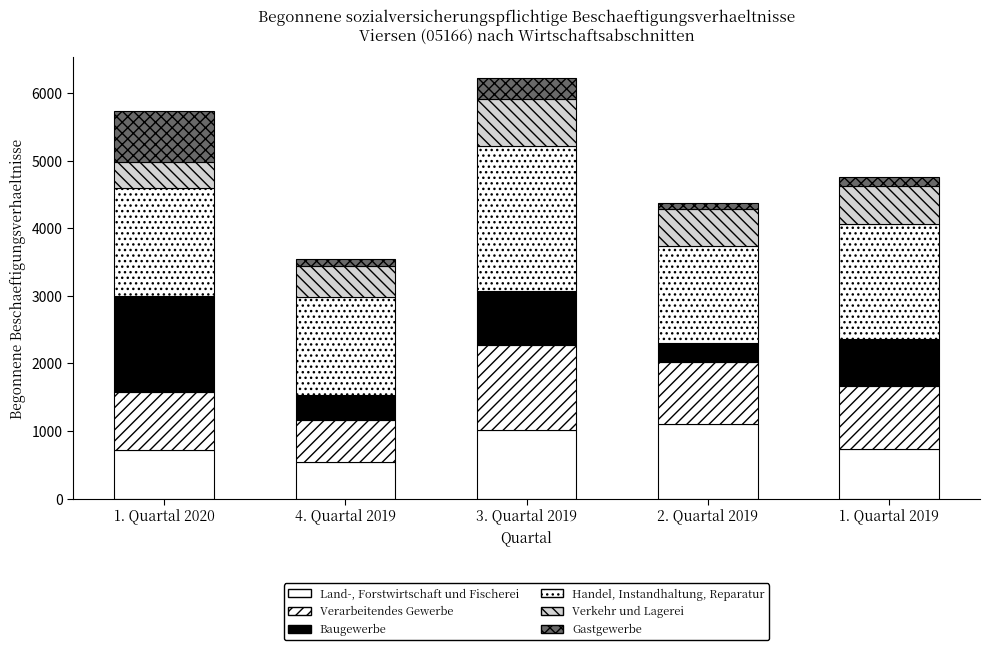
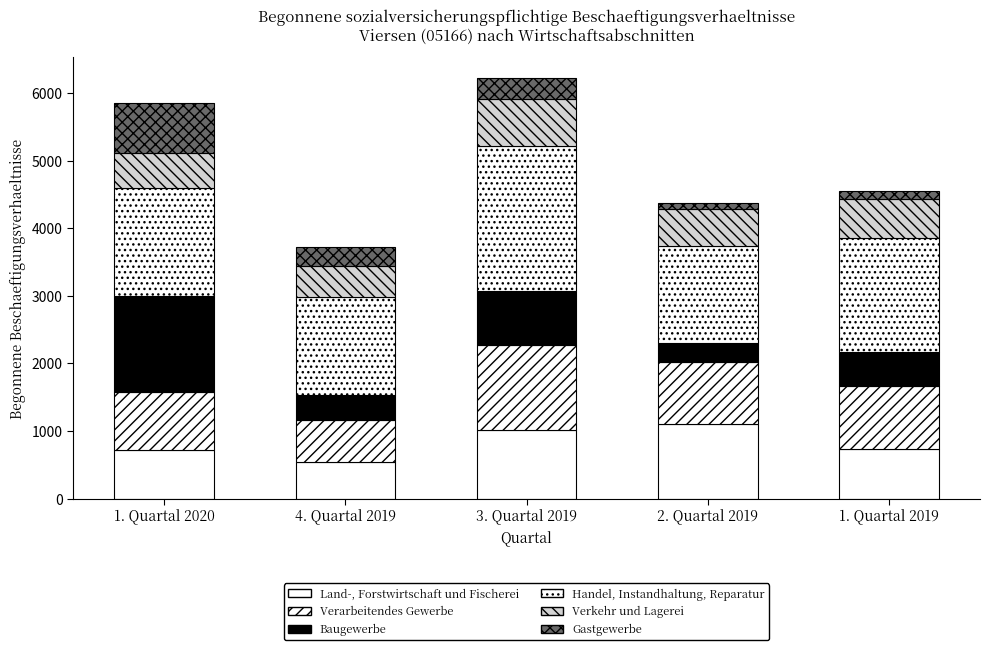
Verkehr und Lagerei, 1. Quartal 2020: 400 -> 500
Gastgewerbe, 4. Quartal 2019: 100 -> 300
Baugewerbe, 1. Quartal 2019: 700 -> 500
